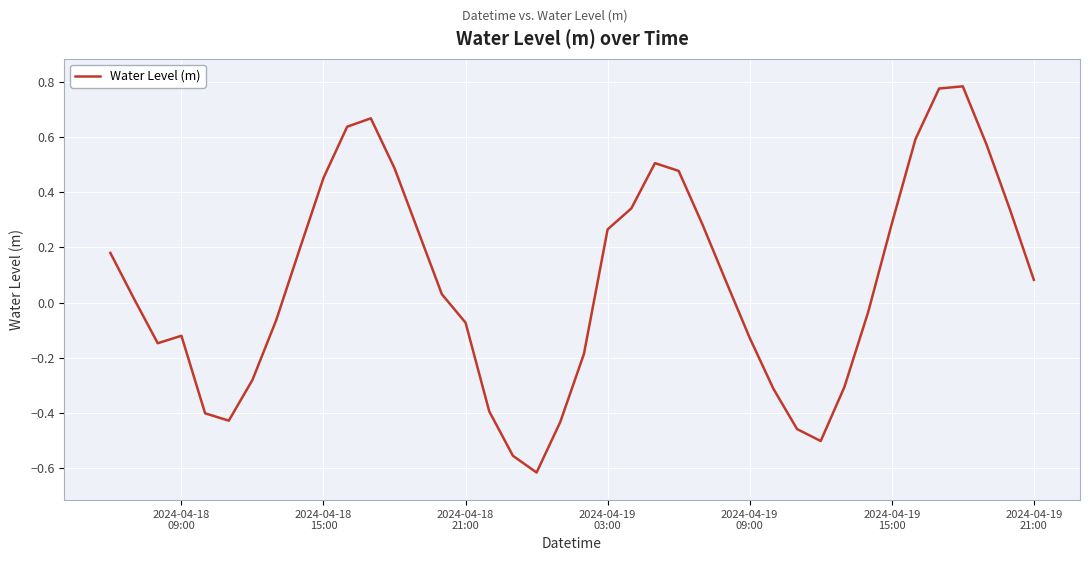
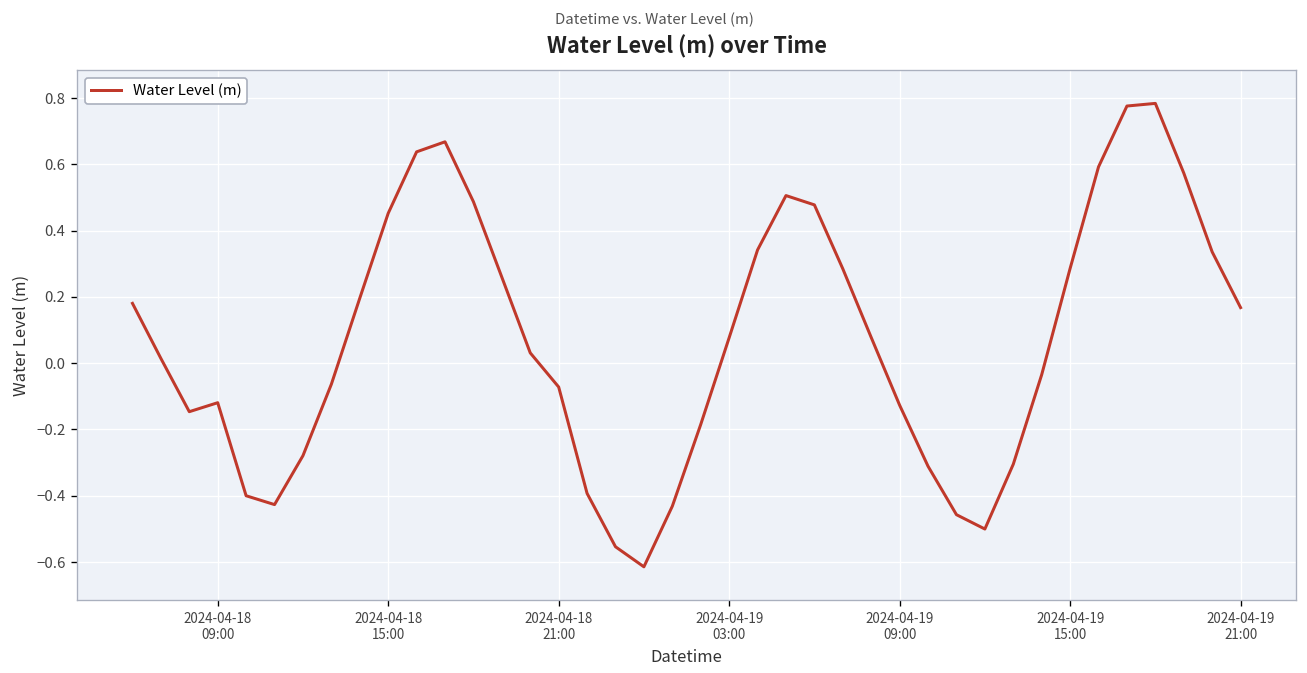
2024-04-19 03:00: 0.27 -> 0.08
2024-04-19 21:00: 0.08 -> 0.17
